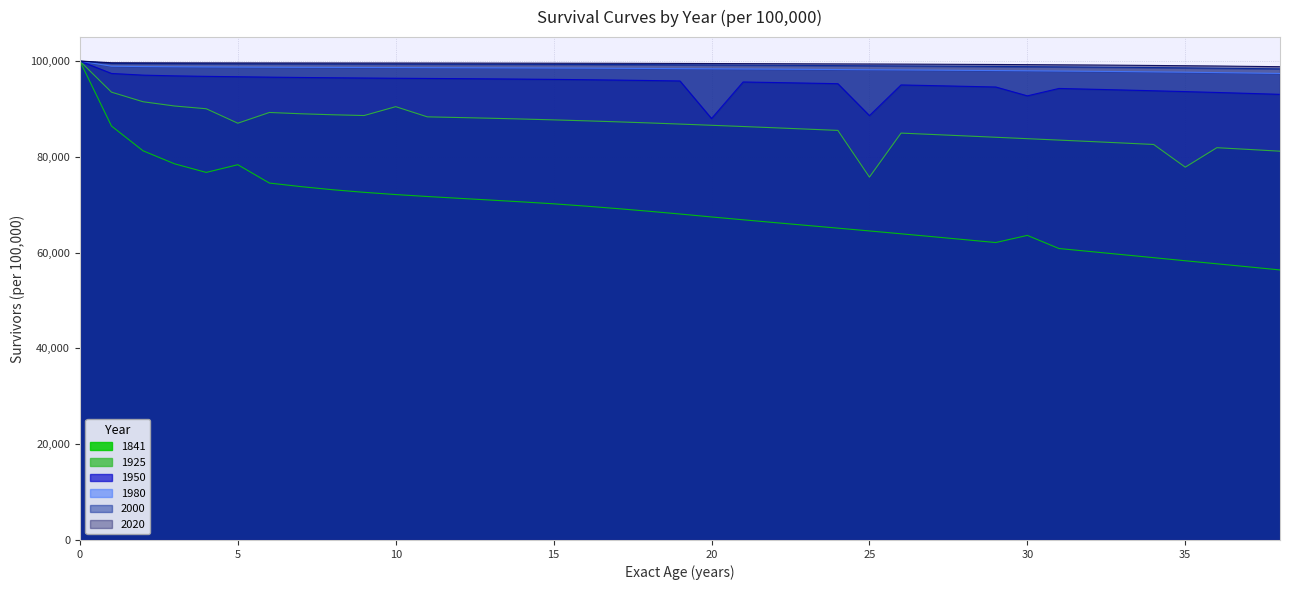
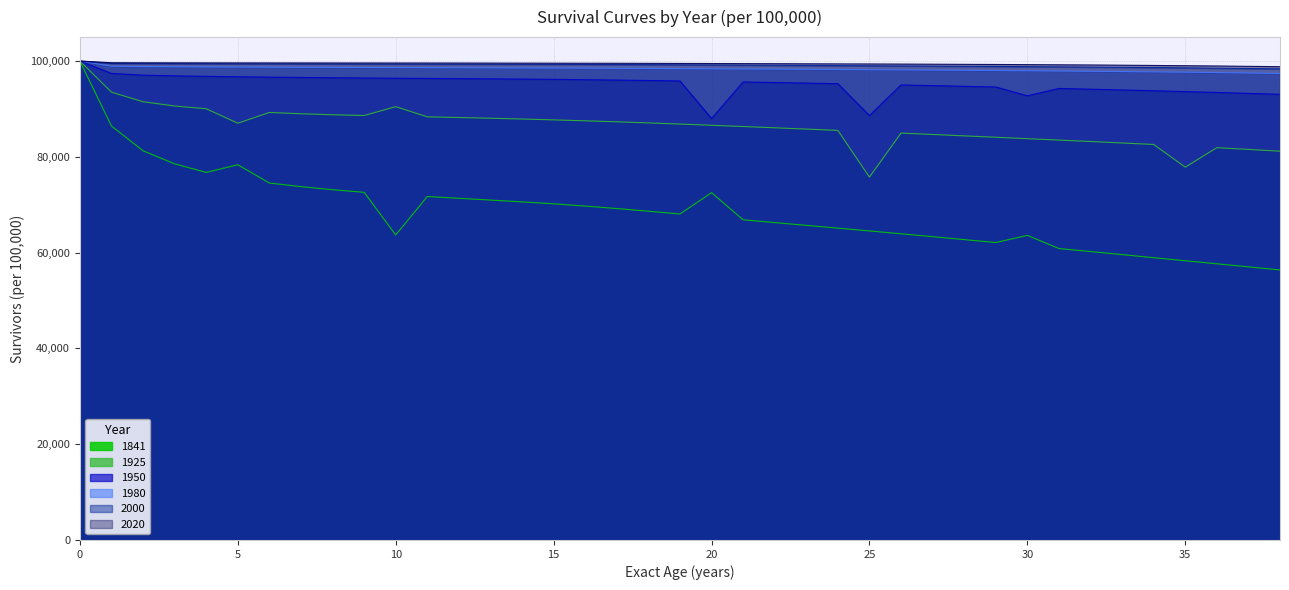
1841, 10: 72,000 -> 64,000
1841, 20: 67,000 -> 73,000
